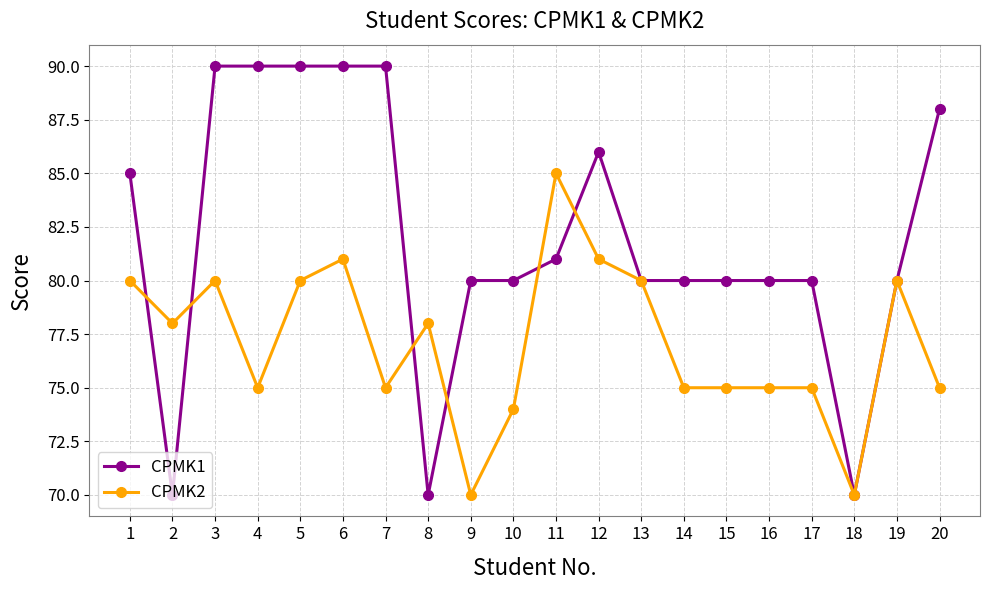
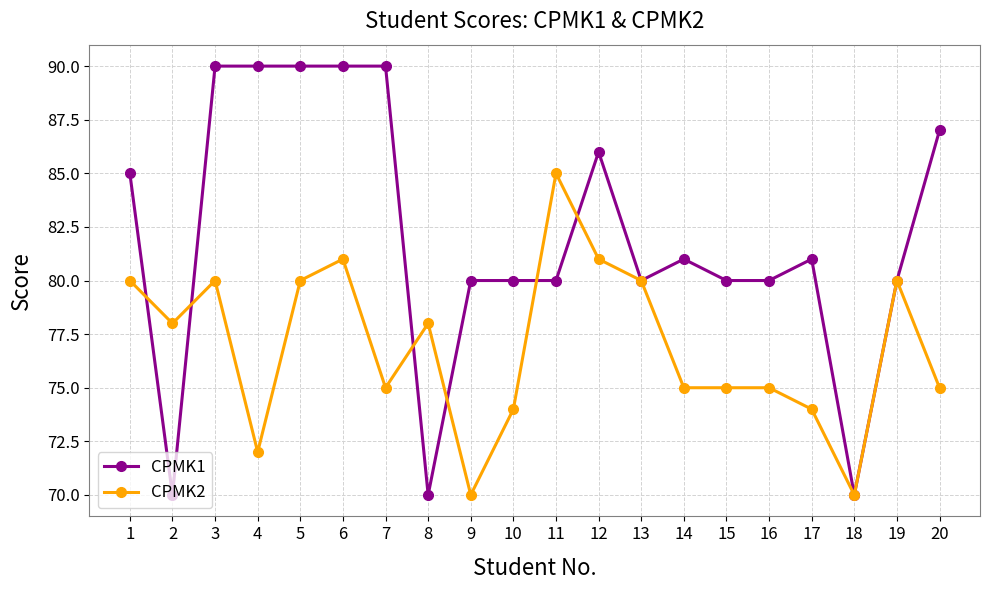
CPMK2, 4: 75 -> 72
CPMK1, 11: 81 -> 80
CPMK1, 14: 80 -> 81
CPMK1, 17: 80 -> 81
CPMK2, 17: 75 -> 74
CPMK1, 20: 88 -> 87
